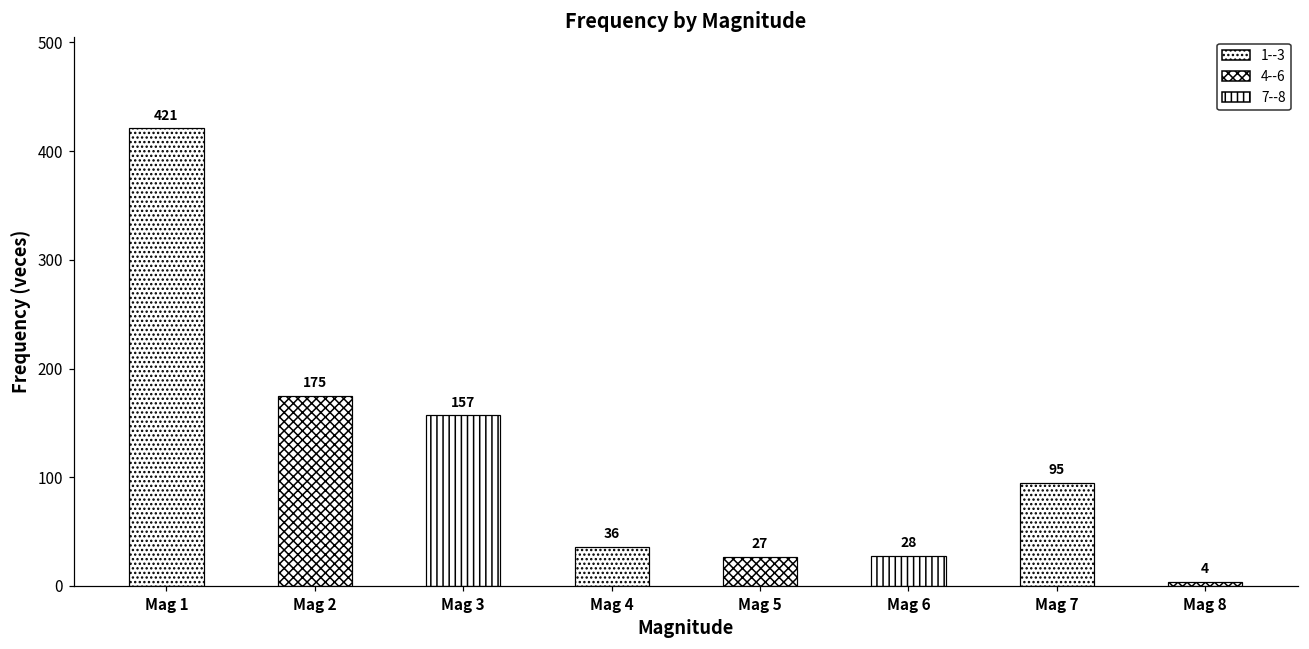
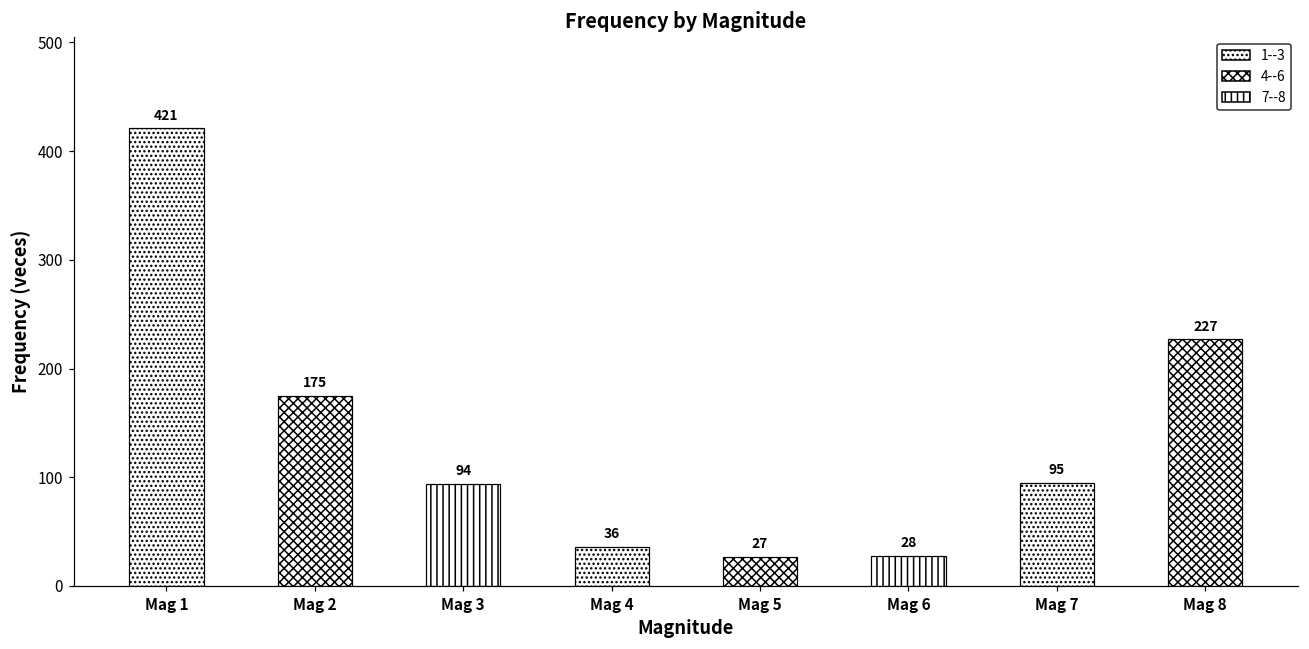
Mag 3: 157 -> 94
Mag 8: 4 -> 227
